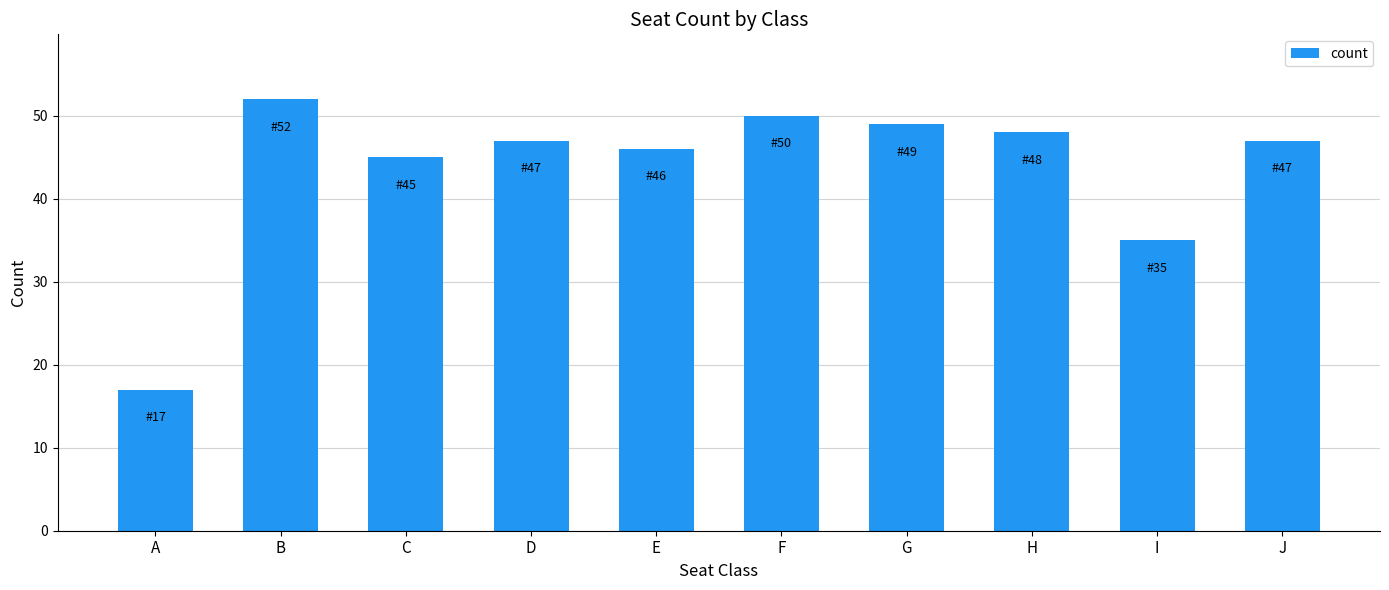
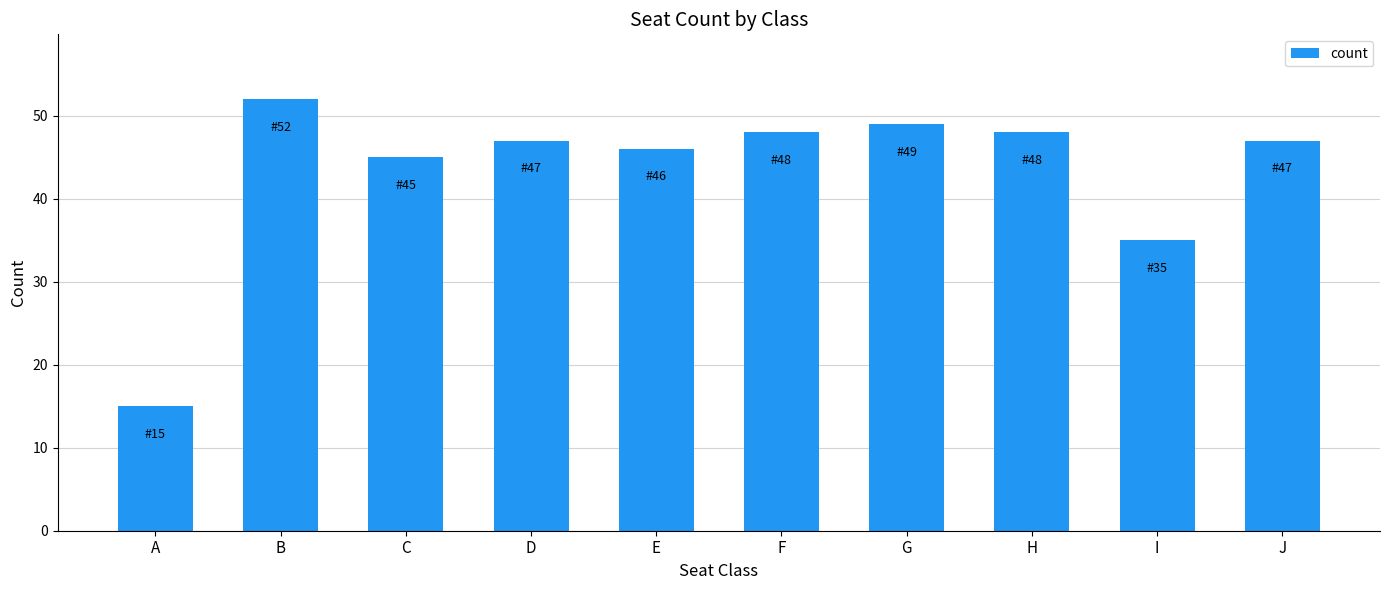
A: 17 -> 15
F: 50 -> 48
